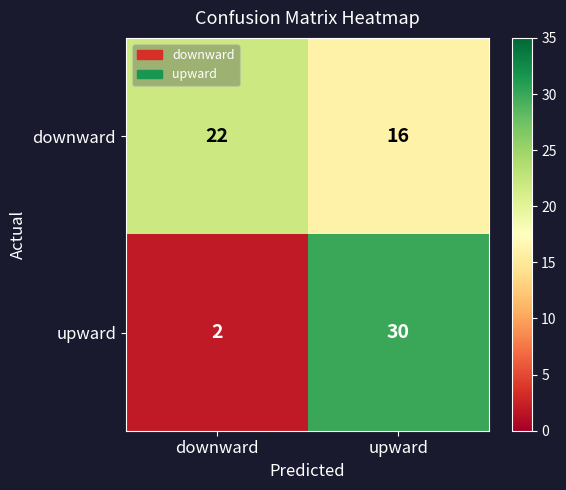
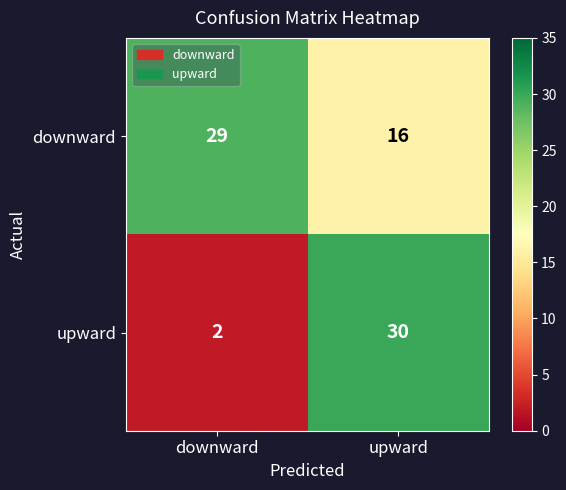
downward, downward: 22 -> 29
